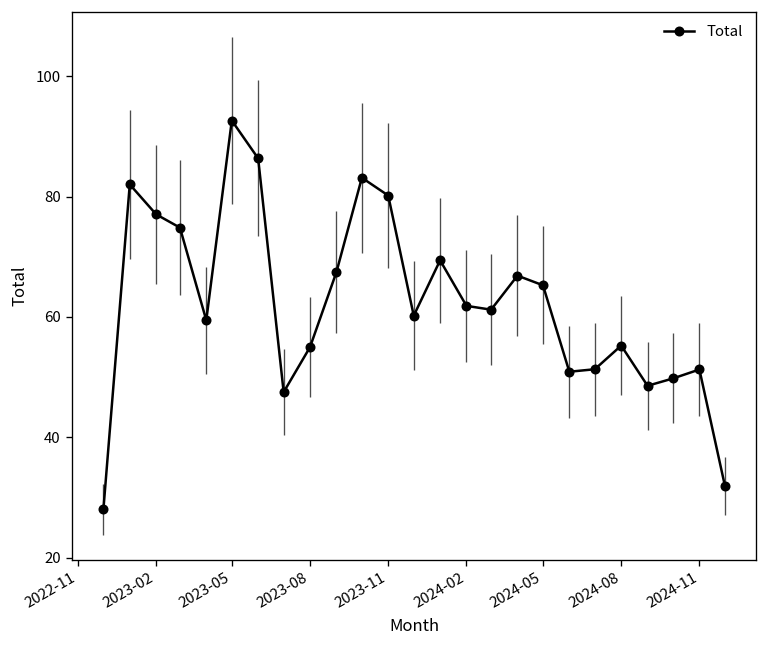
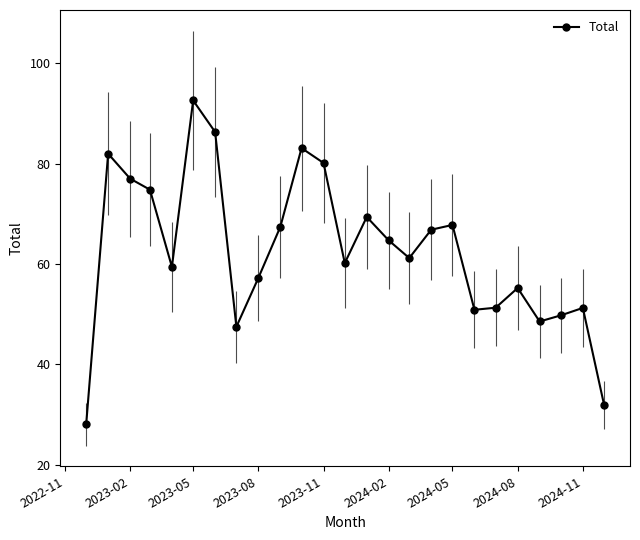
2023-08: 55 -> 57
2024-02: 62 -> 65
2024-05: 65 -> 68
